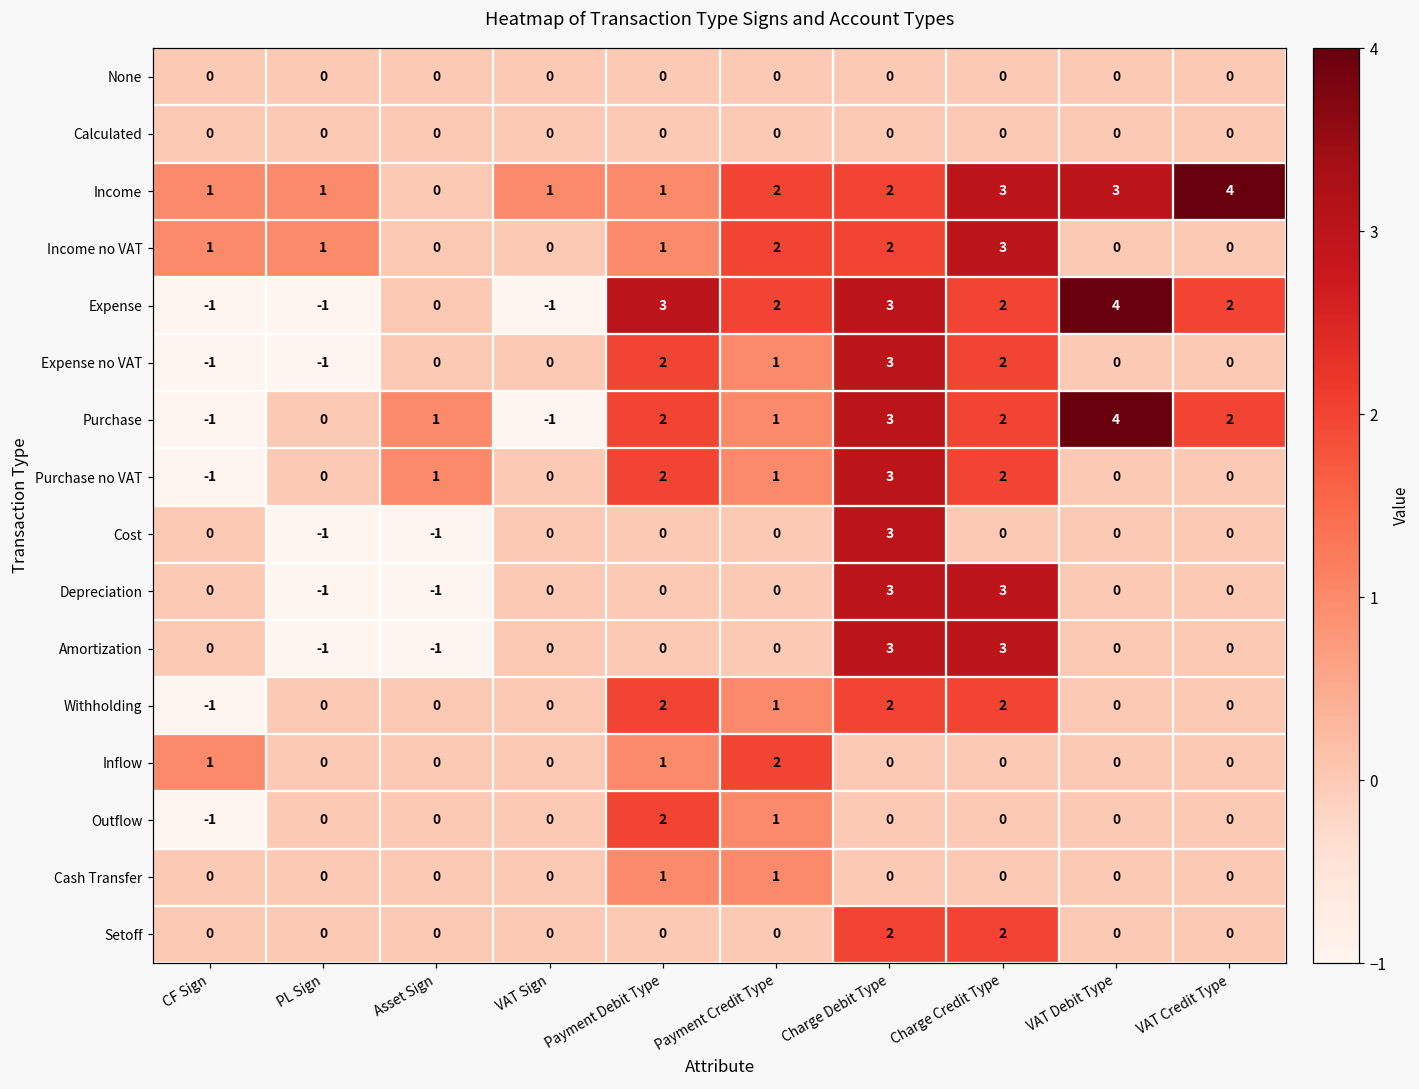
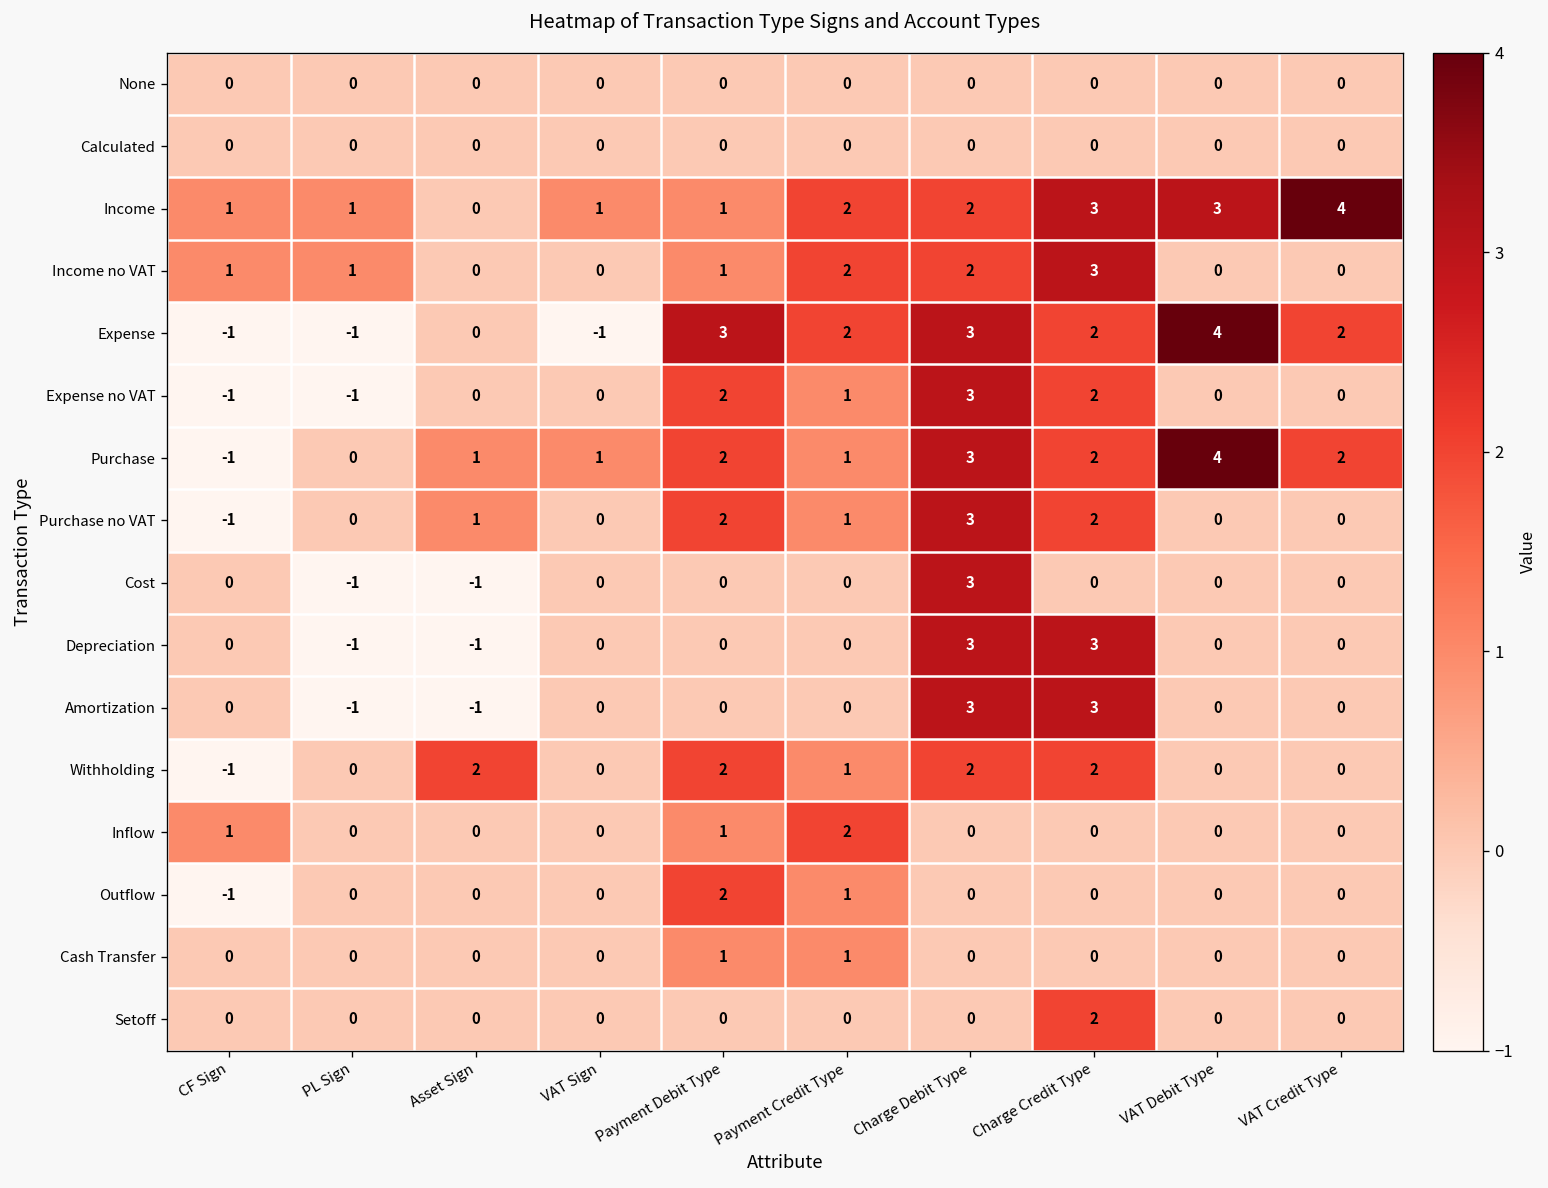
Purchase, VAT Sign: -1 -> 1
Withholding, Asset Sign: 0 -> 2
Setoff, Charge Debit Type: 2 -> 0
